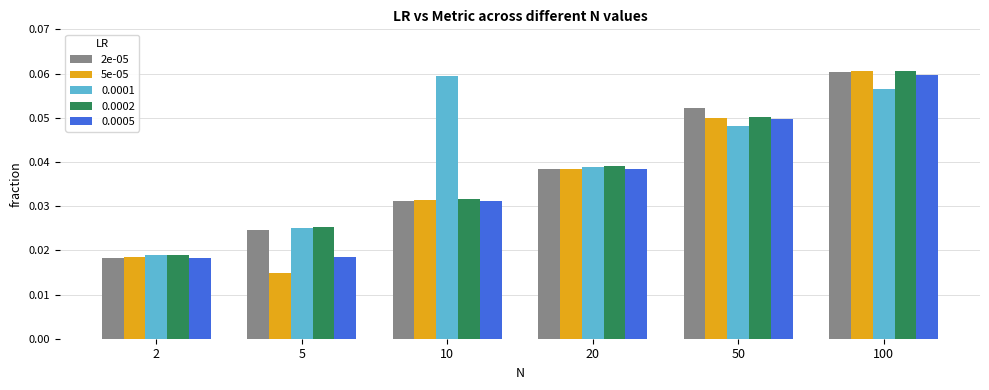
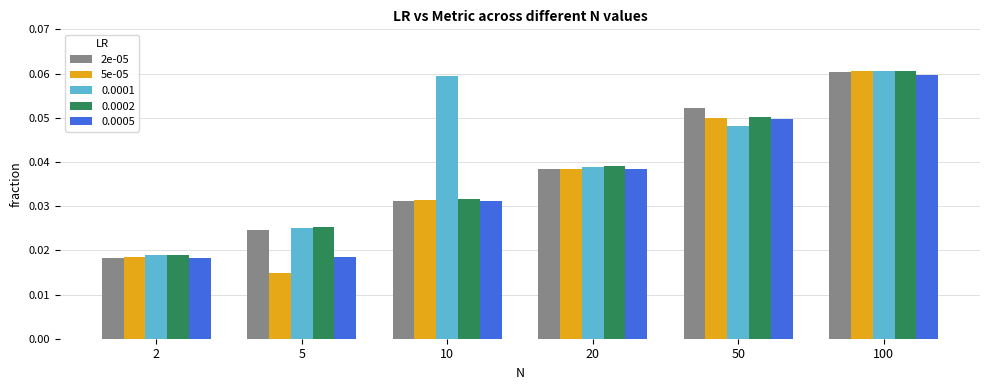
0.0001, 100: 0.056 -> 0.060
